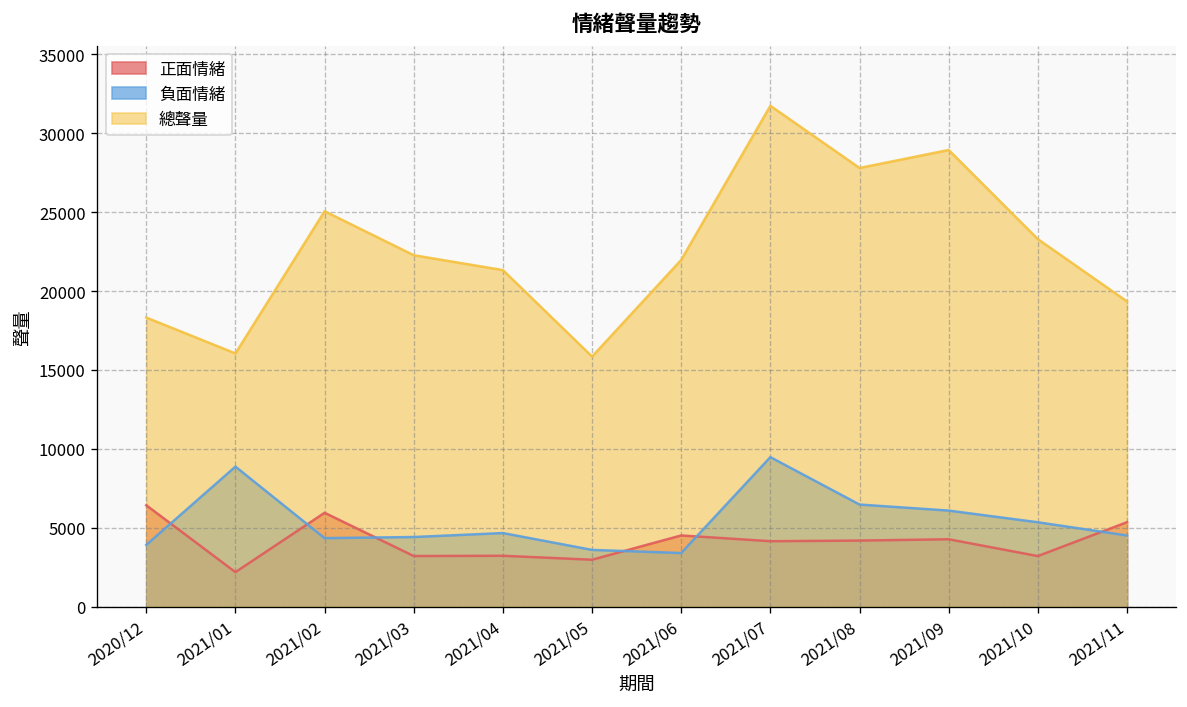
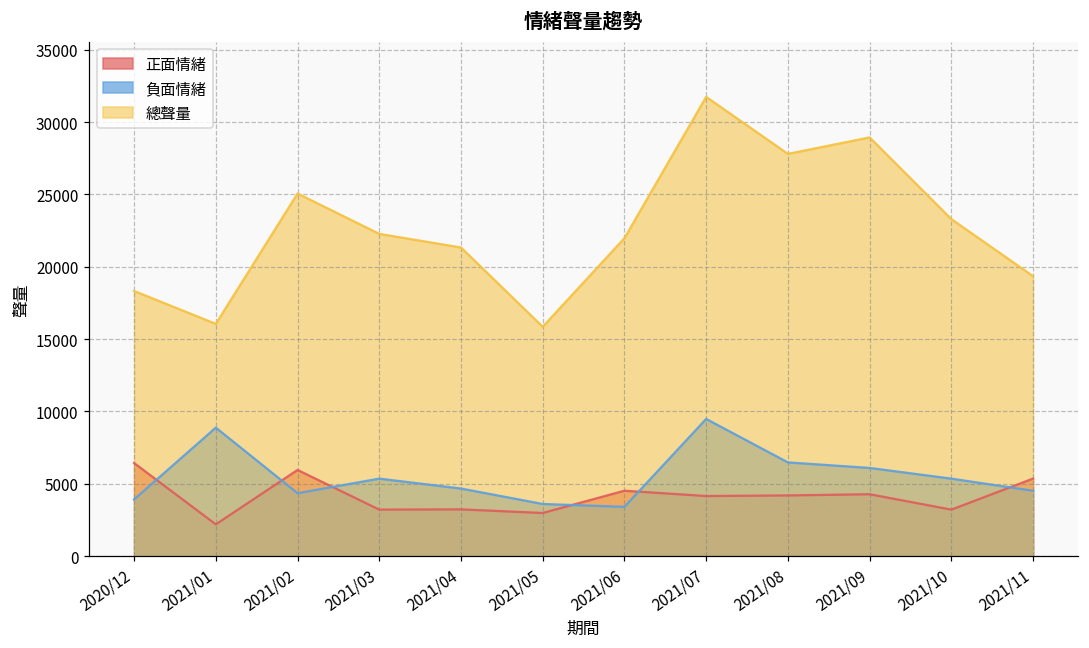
負面情緒, 2021/03: 4400 -> 5400
